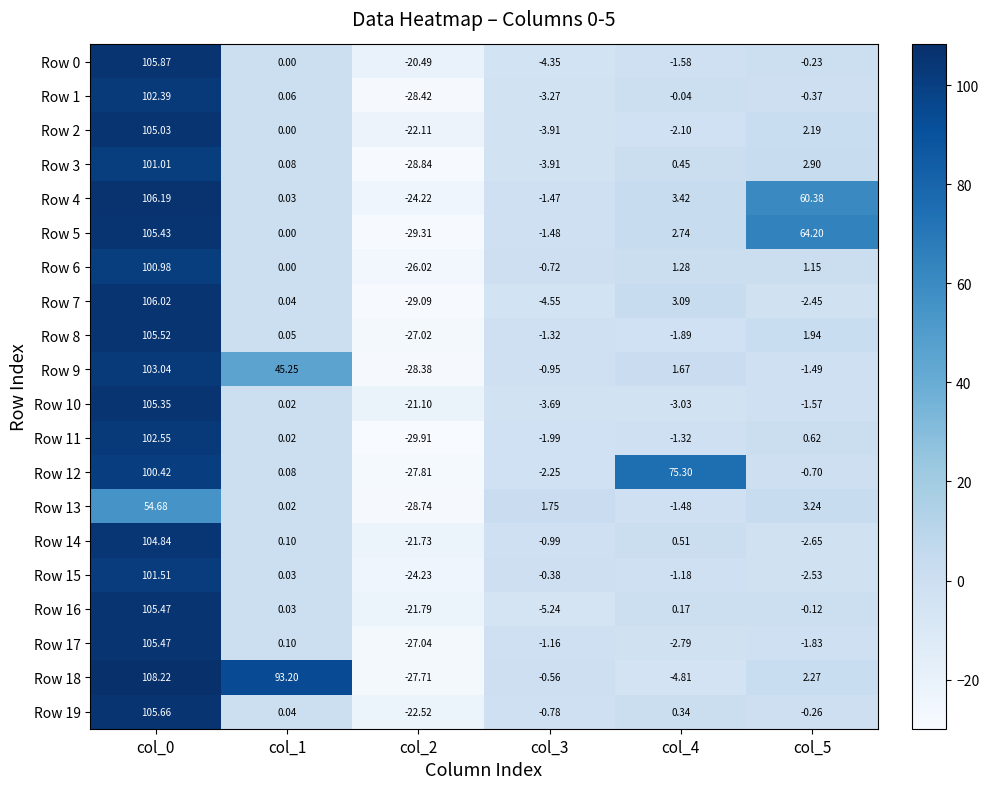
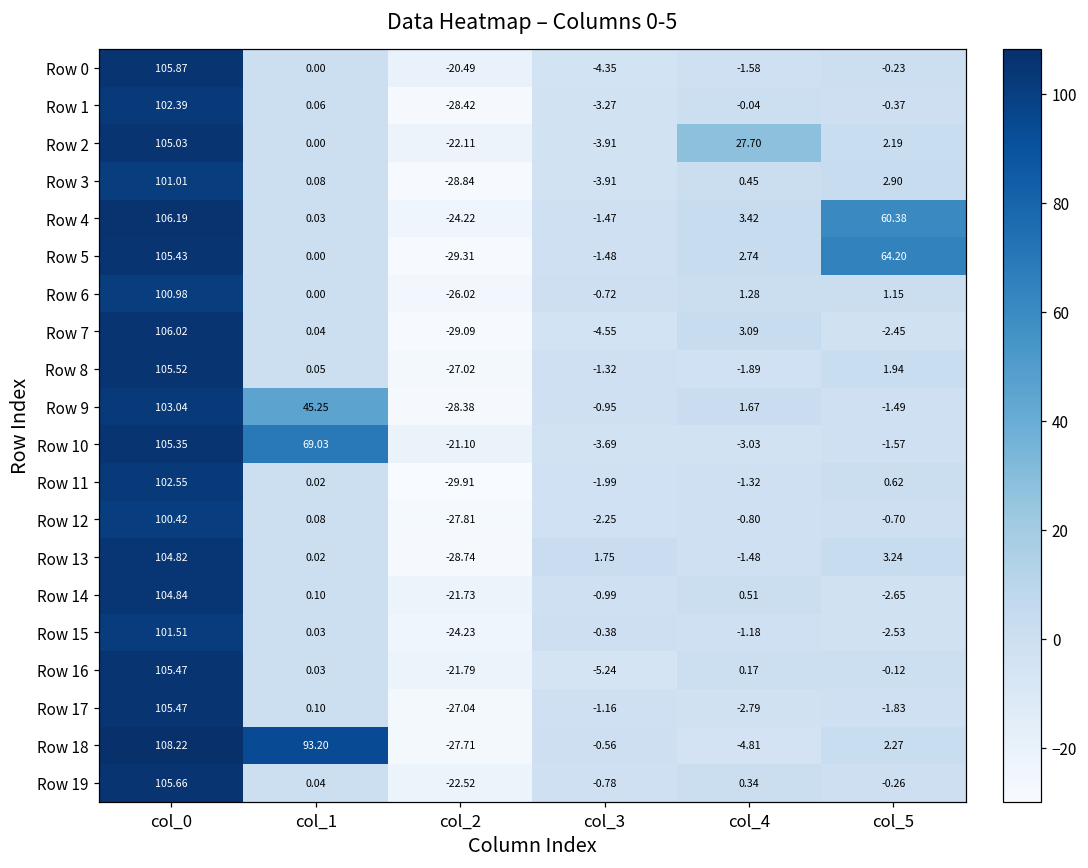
Row 2, col_4: -2.10 -> 27.70
Row 10, col_1: 0.02 -> 69.03
Row 12, col_4: 75.30 -> -0.80
Row 13, col_0: 54.68 -> 104.82
